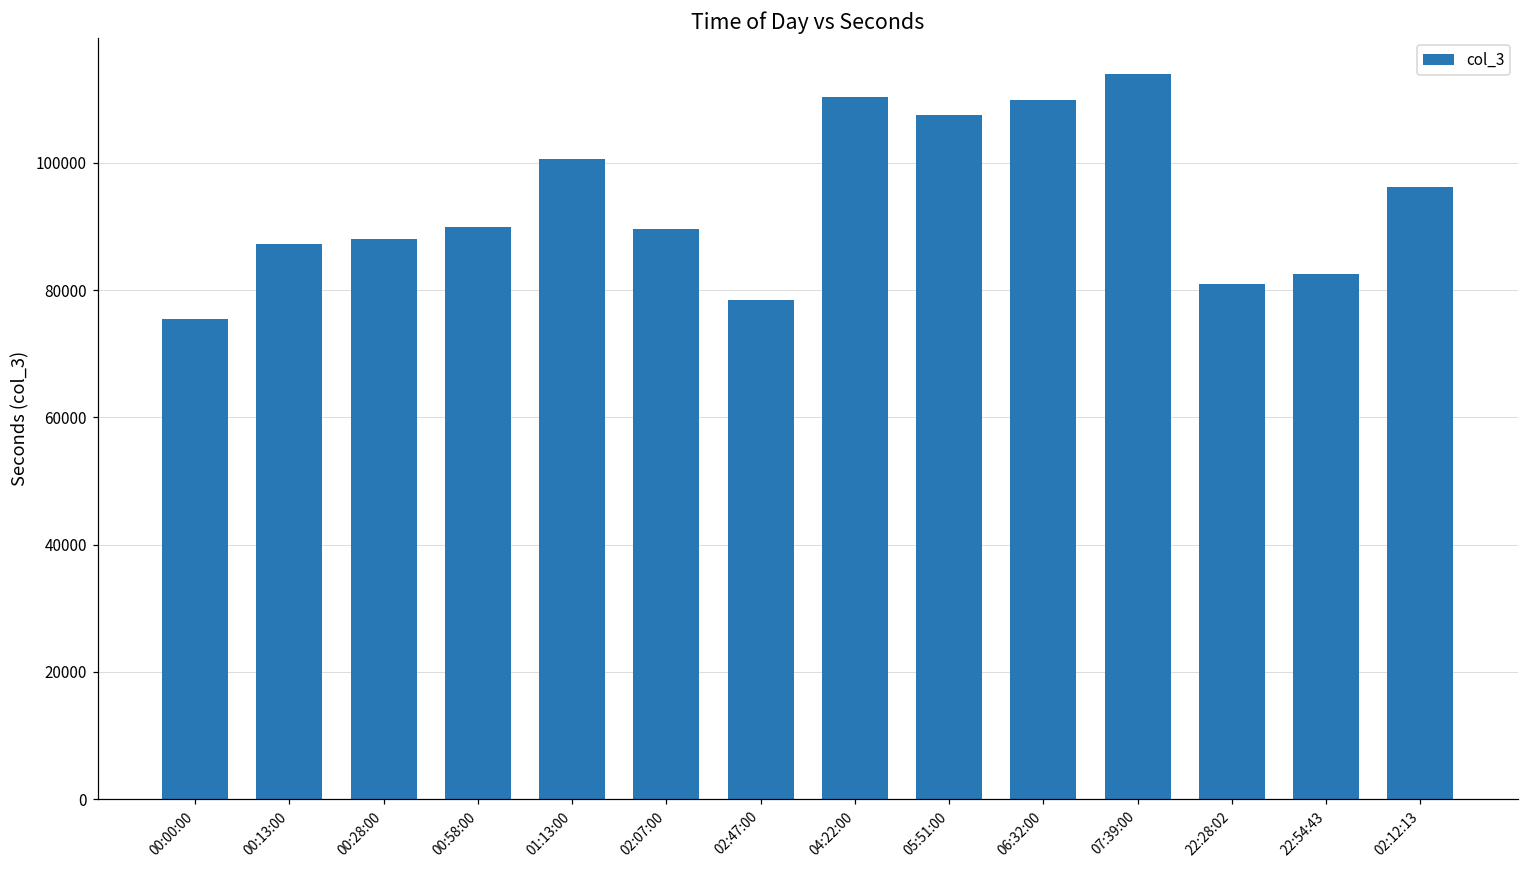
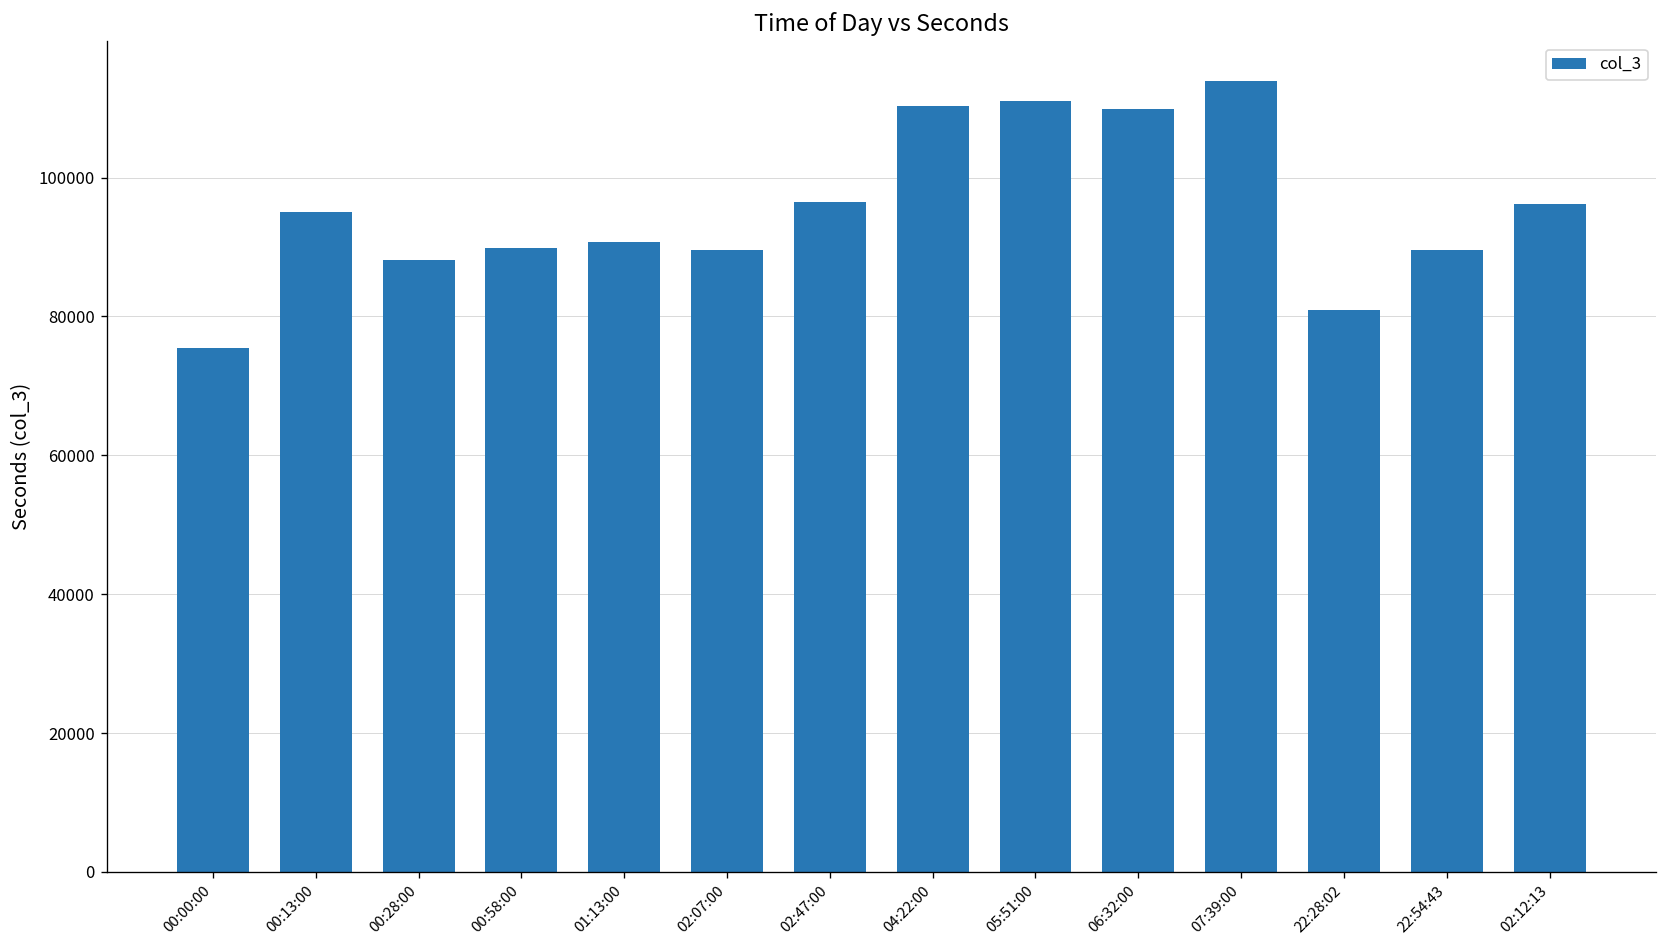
00:13:00: 87000 -> 95000
01:13:00: 101000 -> 91000
02:47:00: 78000 -> 96000
05:51:00: 107000 -> 111000
22:54:43: 82000 -> 90000
